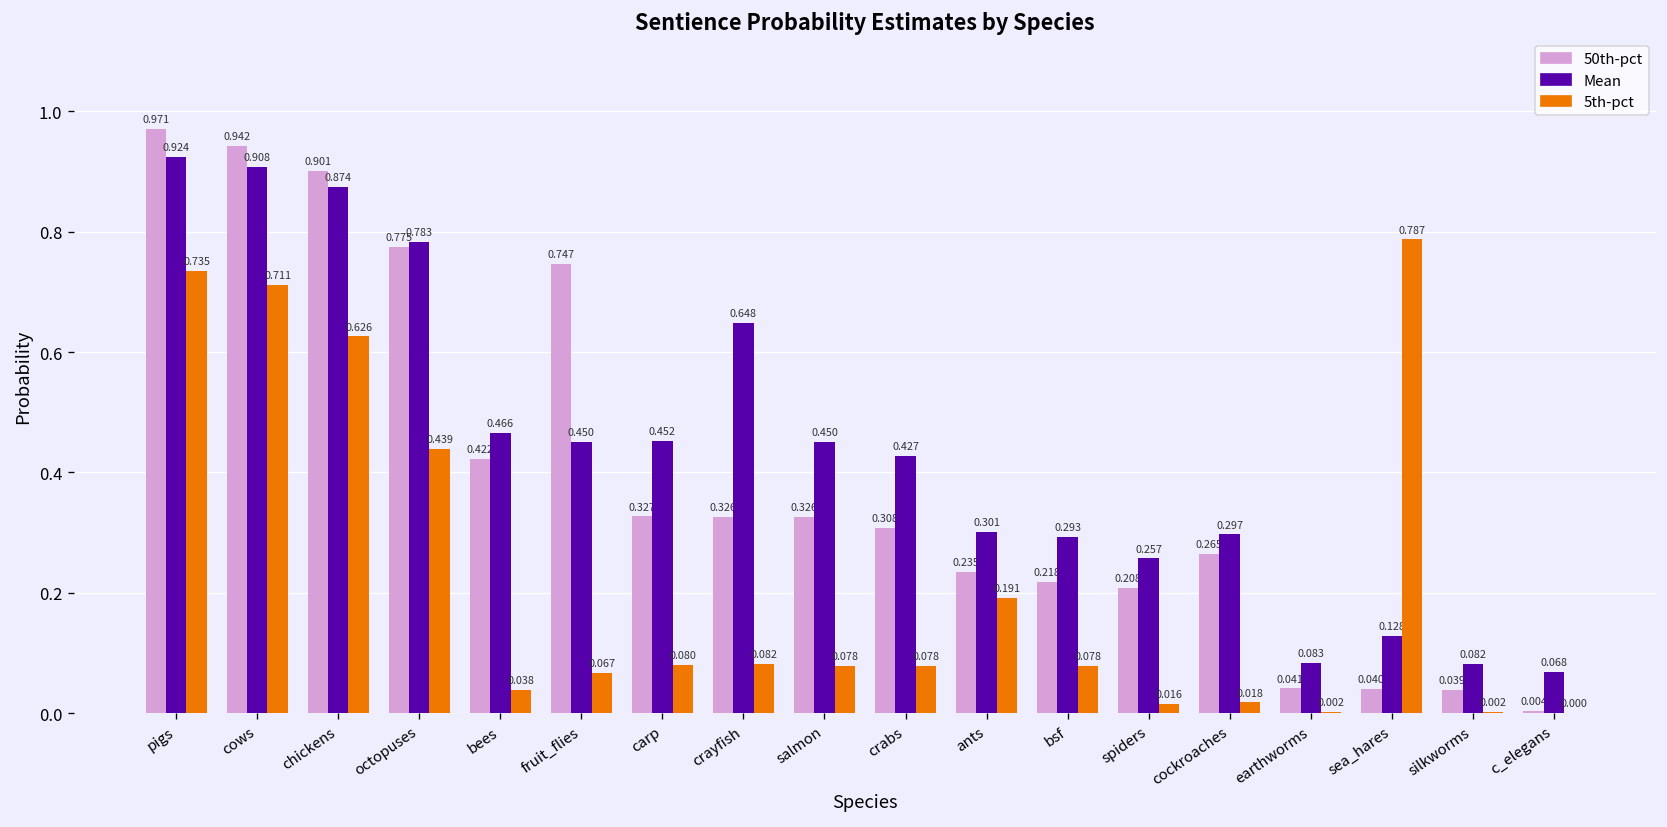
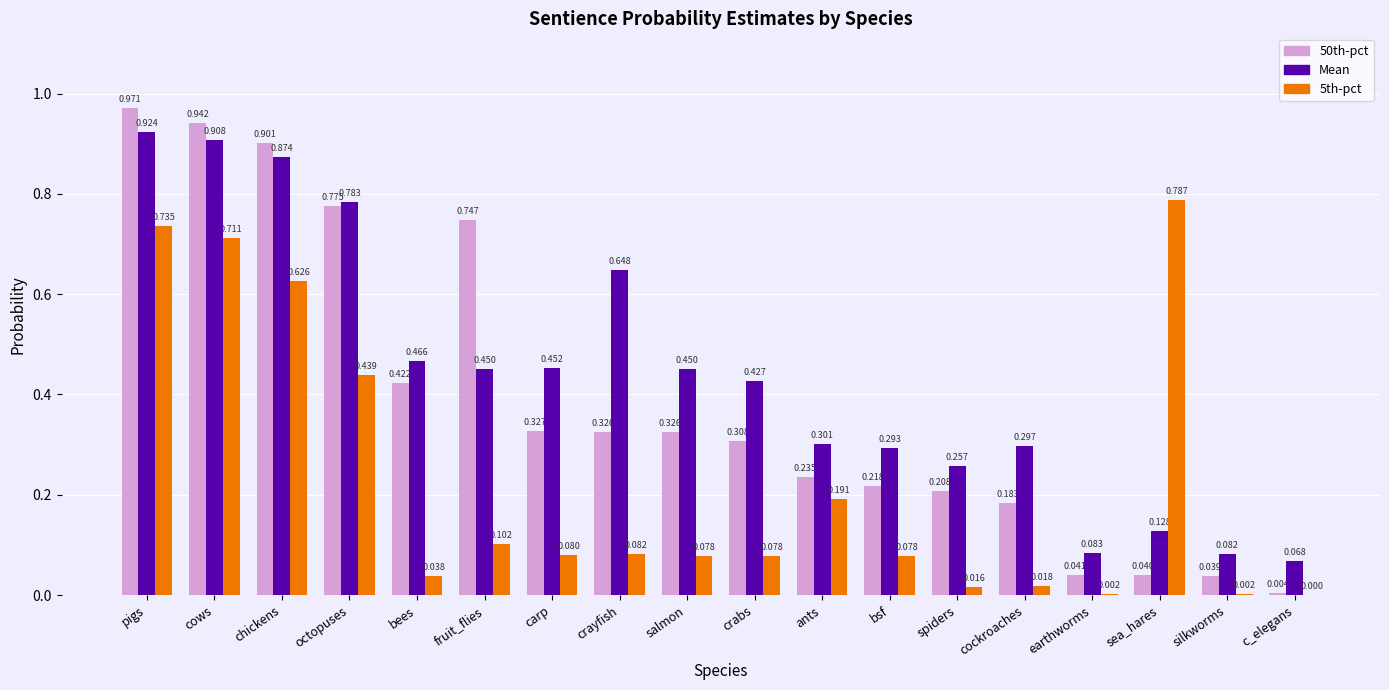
5th-pct, fruit_flies: 0.067 -> 0.102
50th-pct, cockroaches: 0.265 -> 0.183
